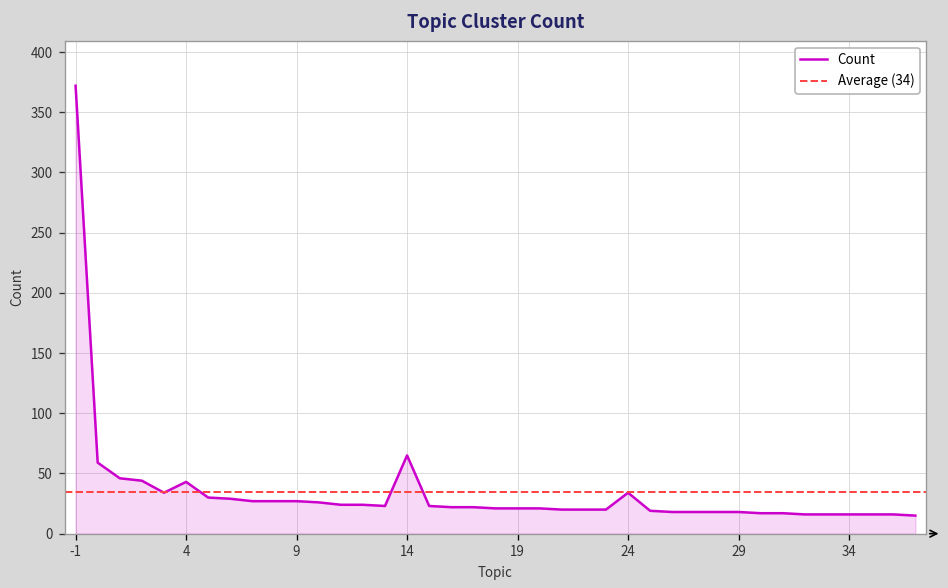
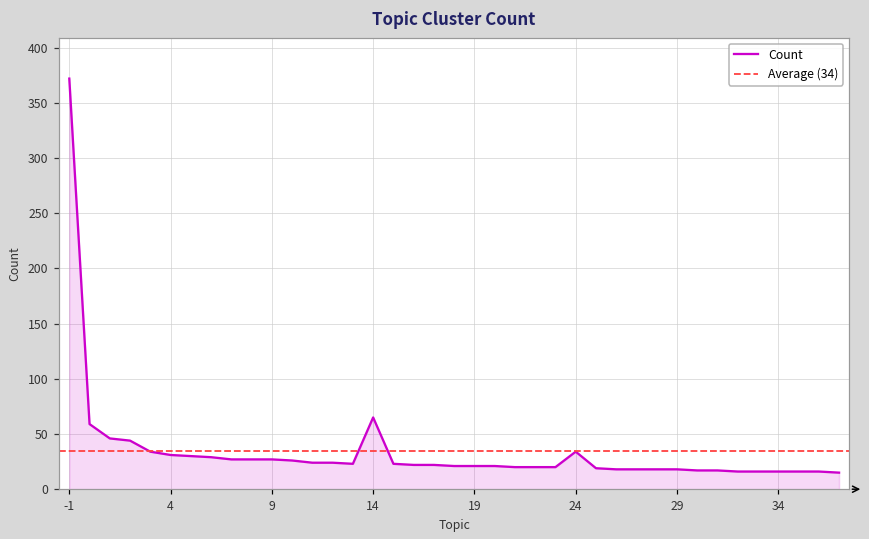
4: 43 -> 31
